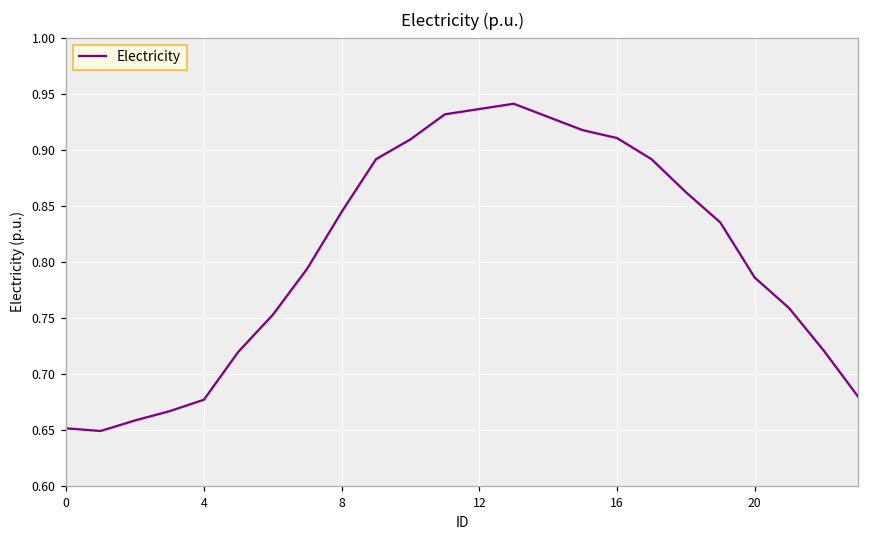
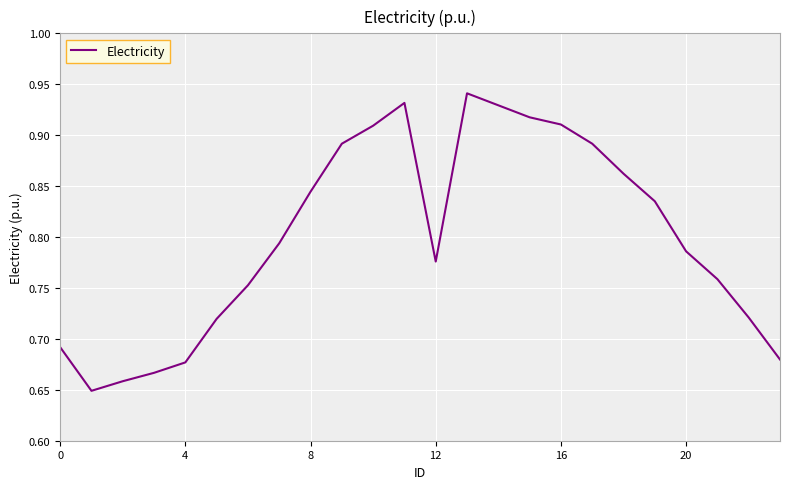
0: 0.651 -> 0.692
12: 0.936 -> 0.776
